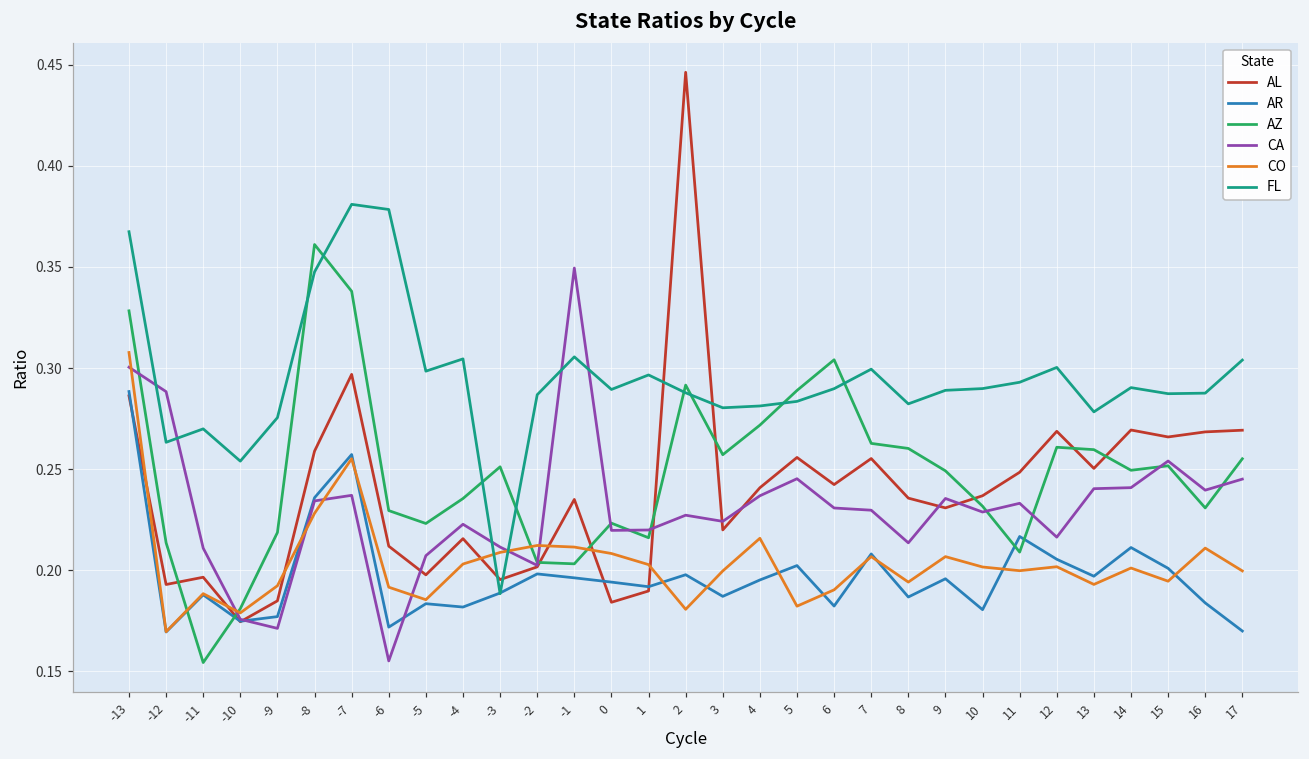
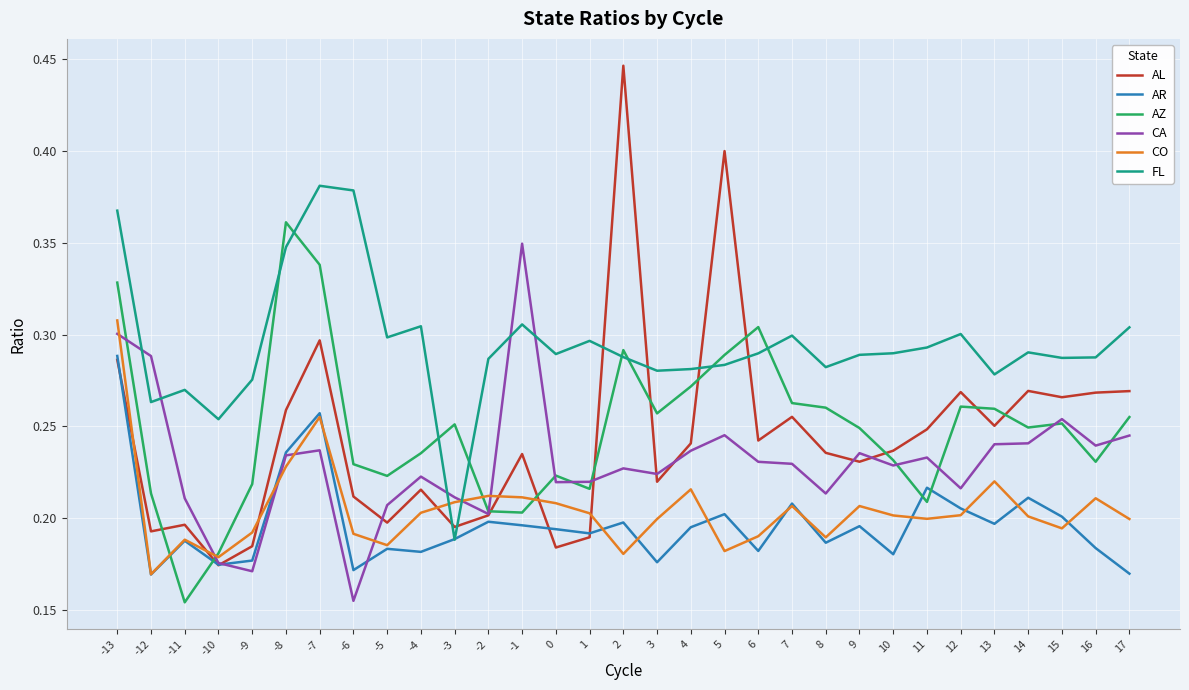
AR, 3: 0.187 -> 0.176
AL, 5: 0.256 -> 0.400
CO, 8: 0.194 -> 0.190
CO, 13: 0.193 -> 0.220
